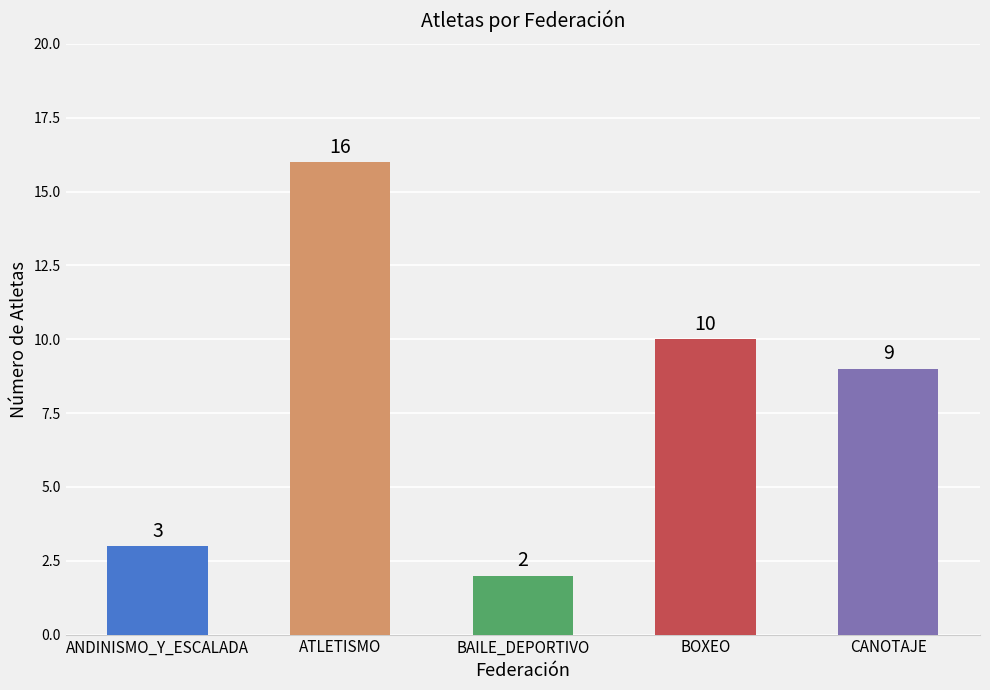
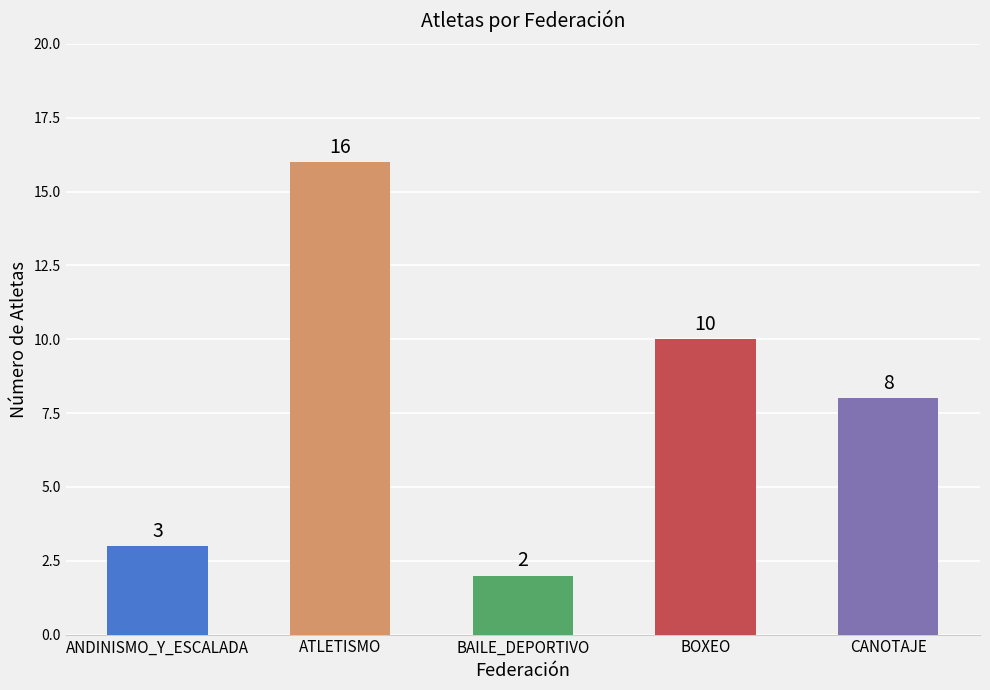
CANOTAJE: 9 -> 8
